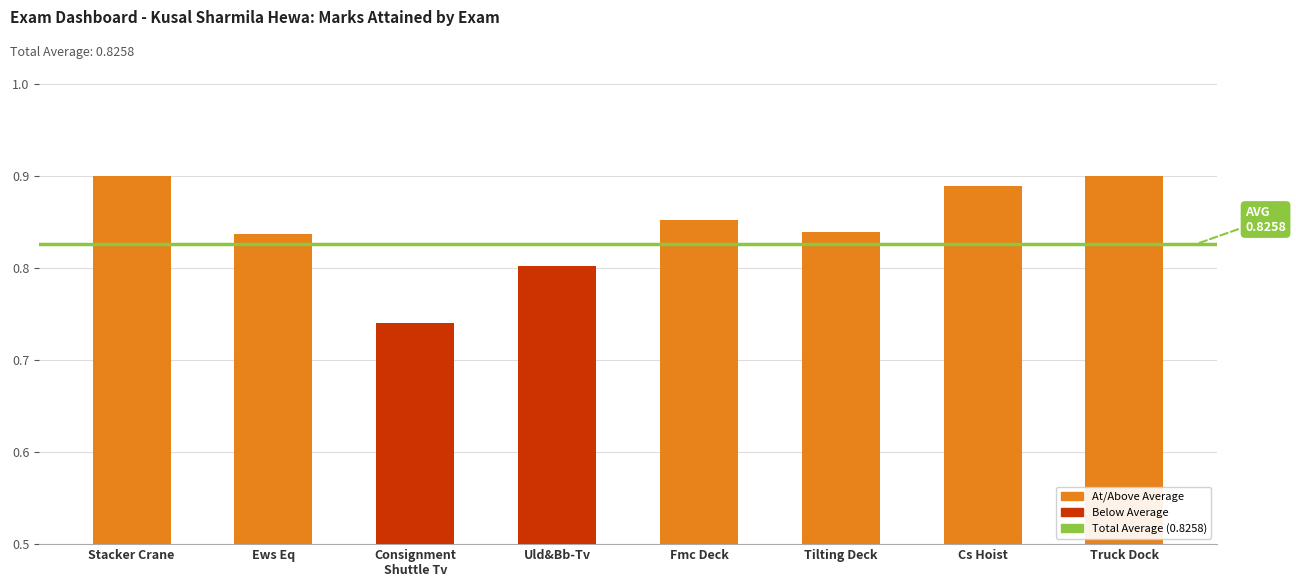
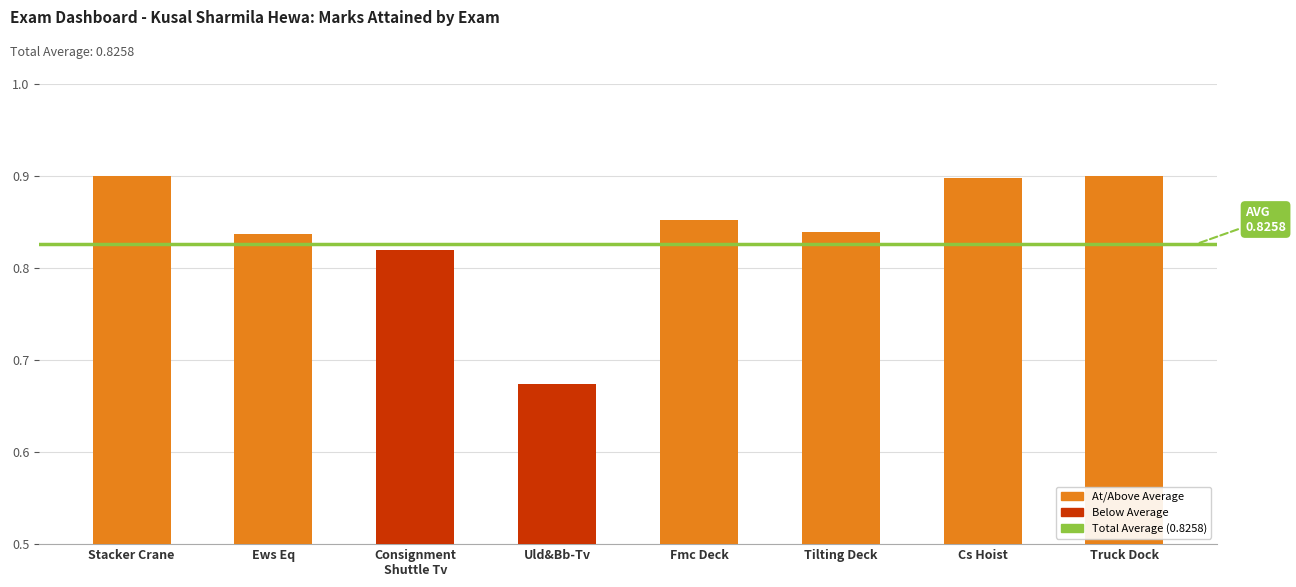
Consignment Shuttle Tv: 0.74 -> 0.82
Uld&Bb-Tv: 0.80 -> 0.67
Cs Hoist: 0.89 -> 0.90
